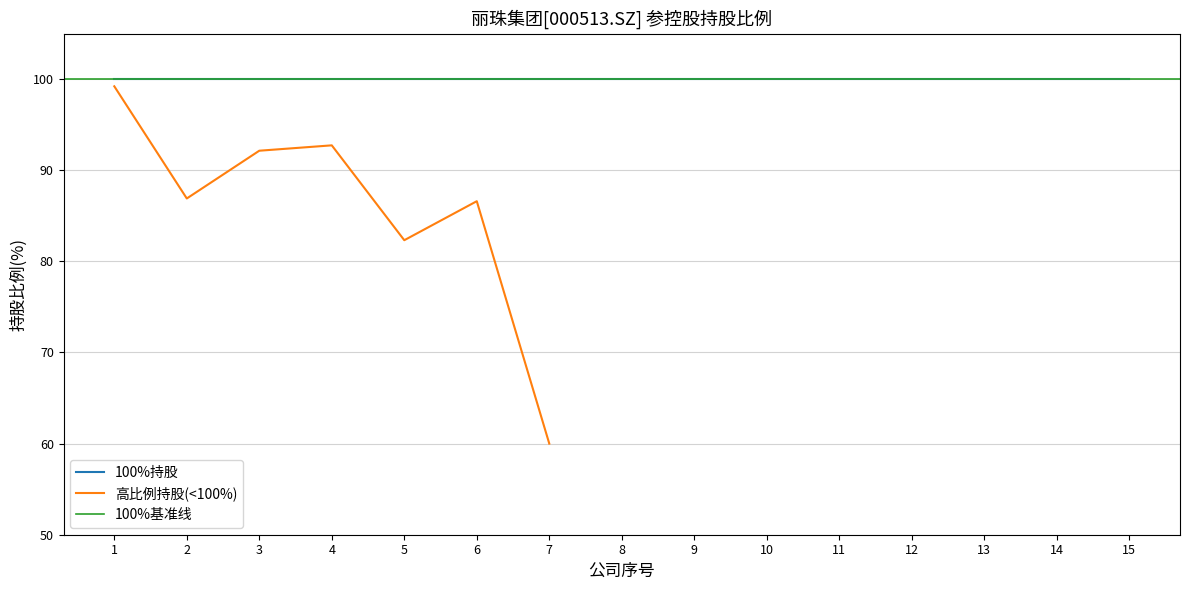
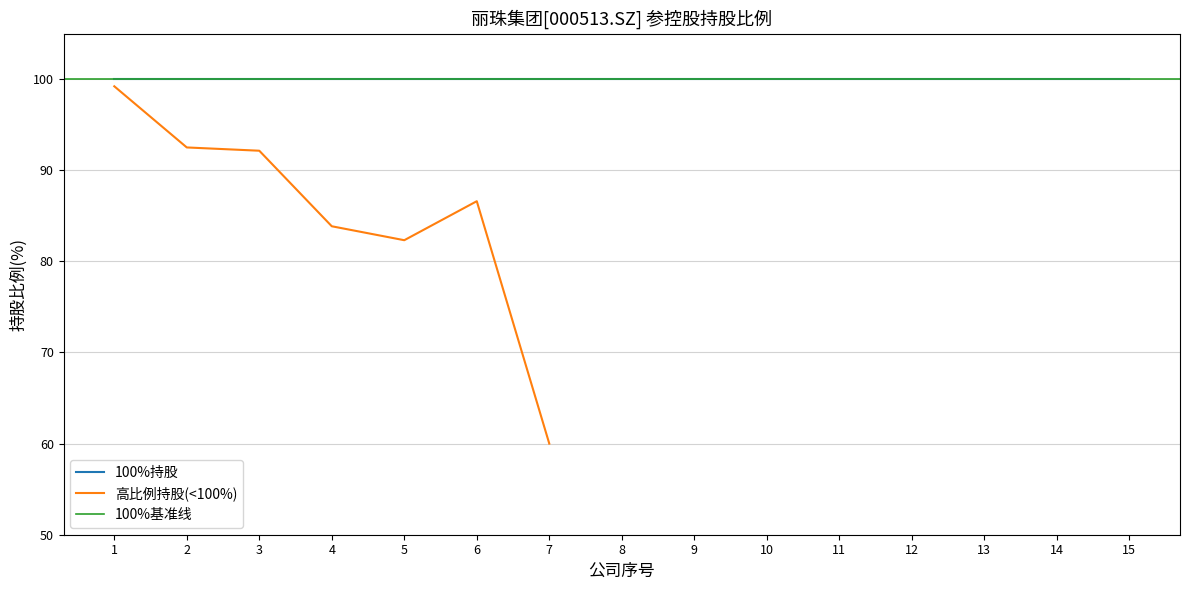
高比例持股(<100%), 2: 87 -> 93
高比例持股(<100%), 4: 93 -> 84
